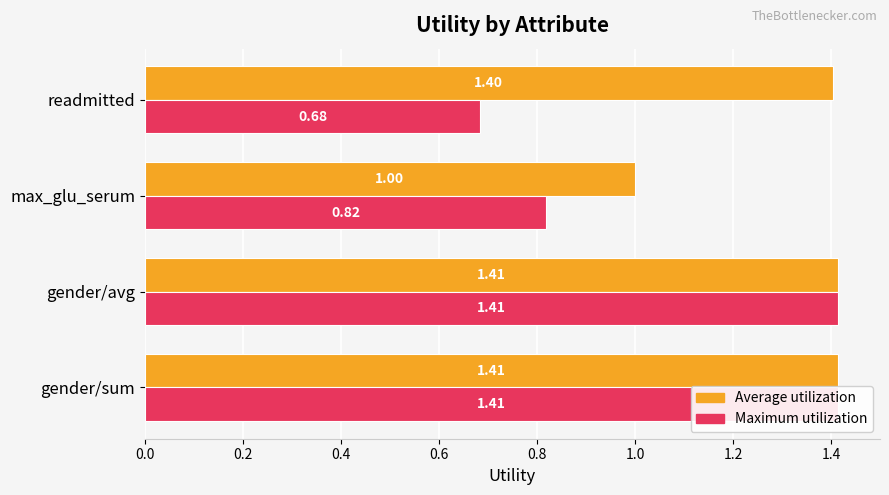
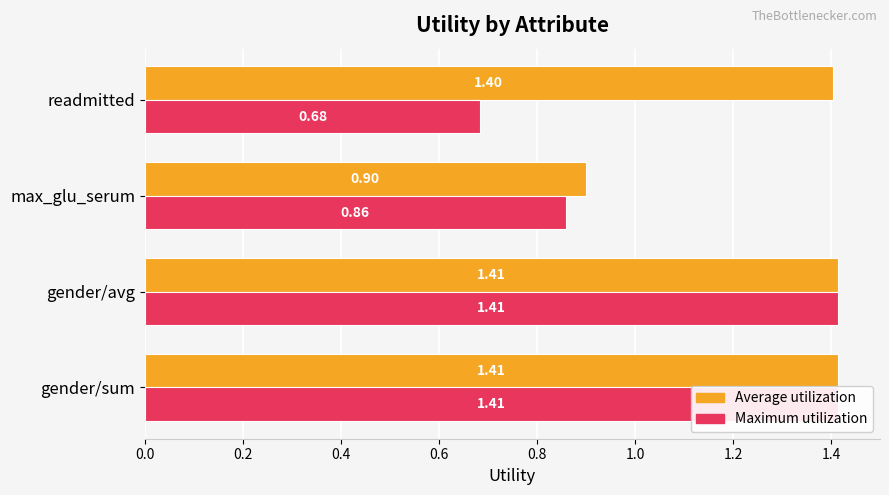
Average utilization, max_glu_serum: 1.00 -> 0.90
Maximum utilization, max_glu_serum: 0.82 -> 0.86
